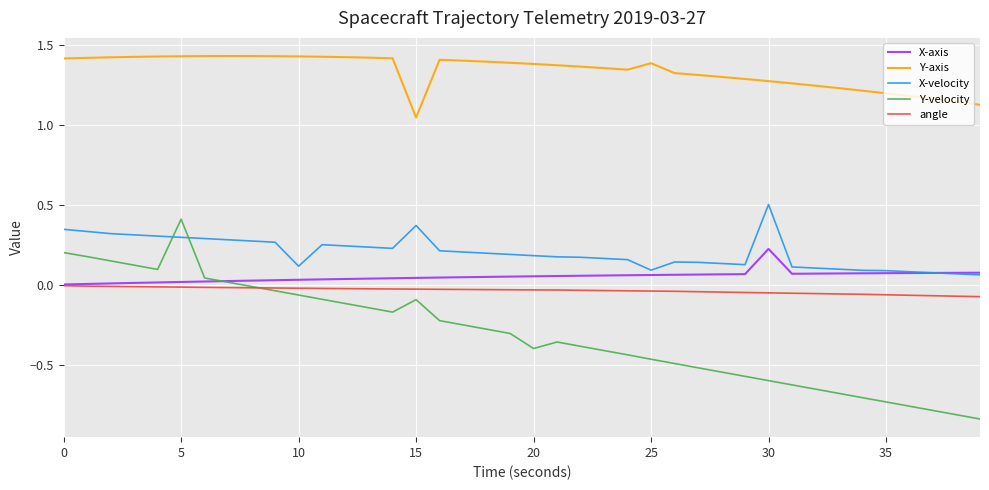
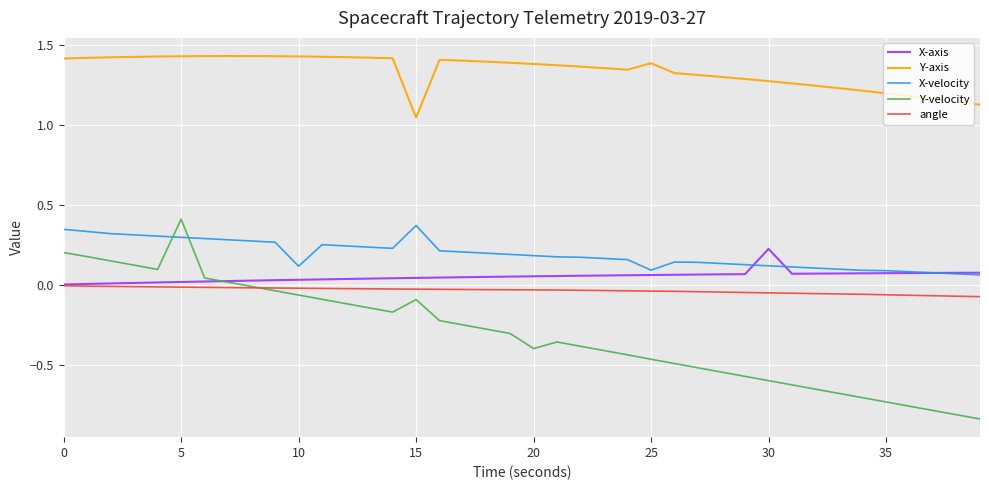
X-velocity, 30: 0.50 -> 0.12
